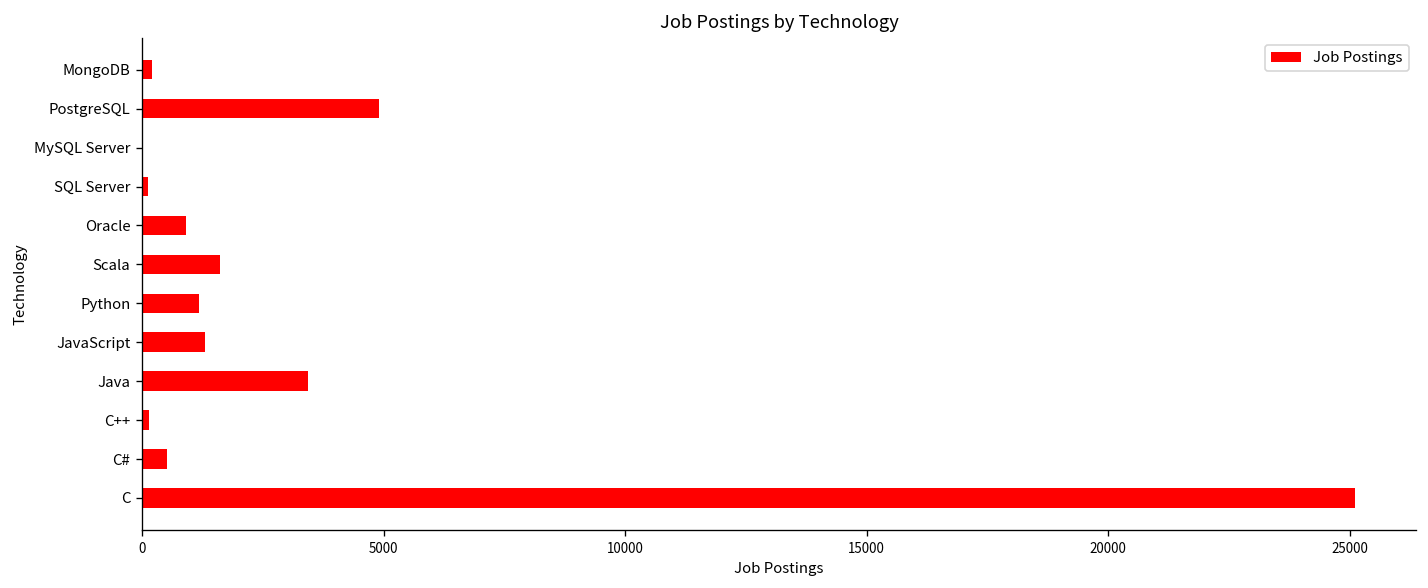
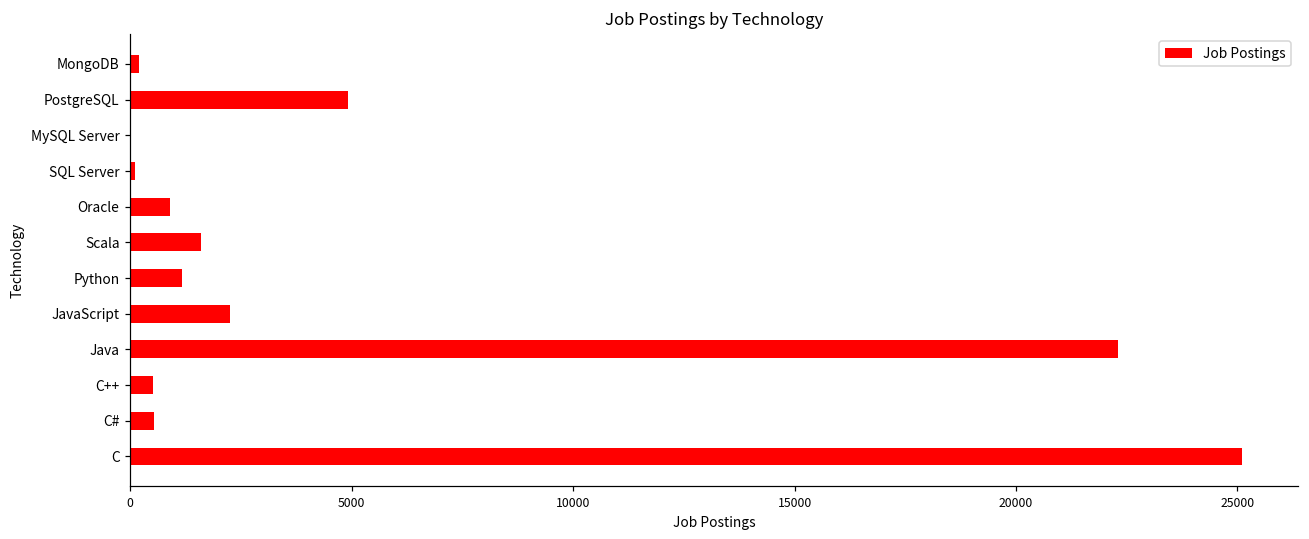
JavaScript: 1300 -> 2200
Java: 3400 -> 22300
C++: 100 -> 500
